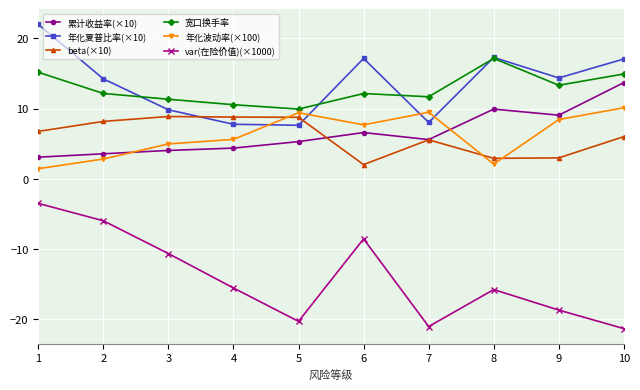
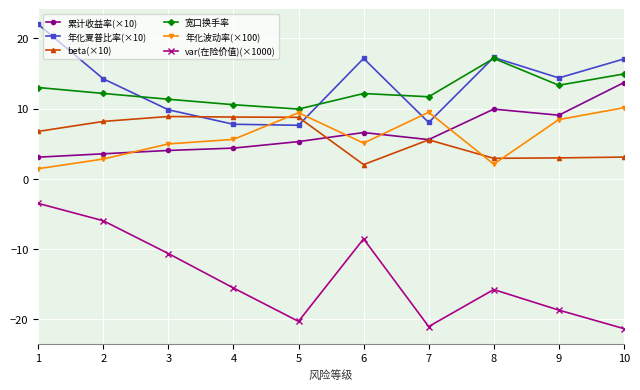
宽口换手率, 1: 15 -> 13
年化波动率(×100), 6: 8 -> 5
beta(×10), 10: 6 -> 3
